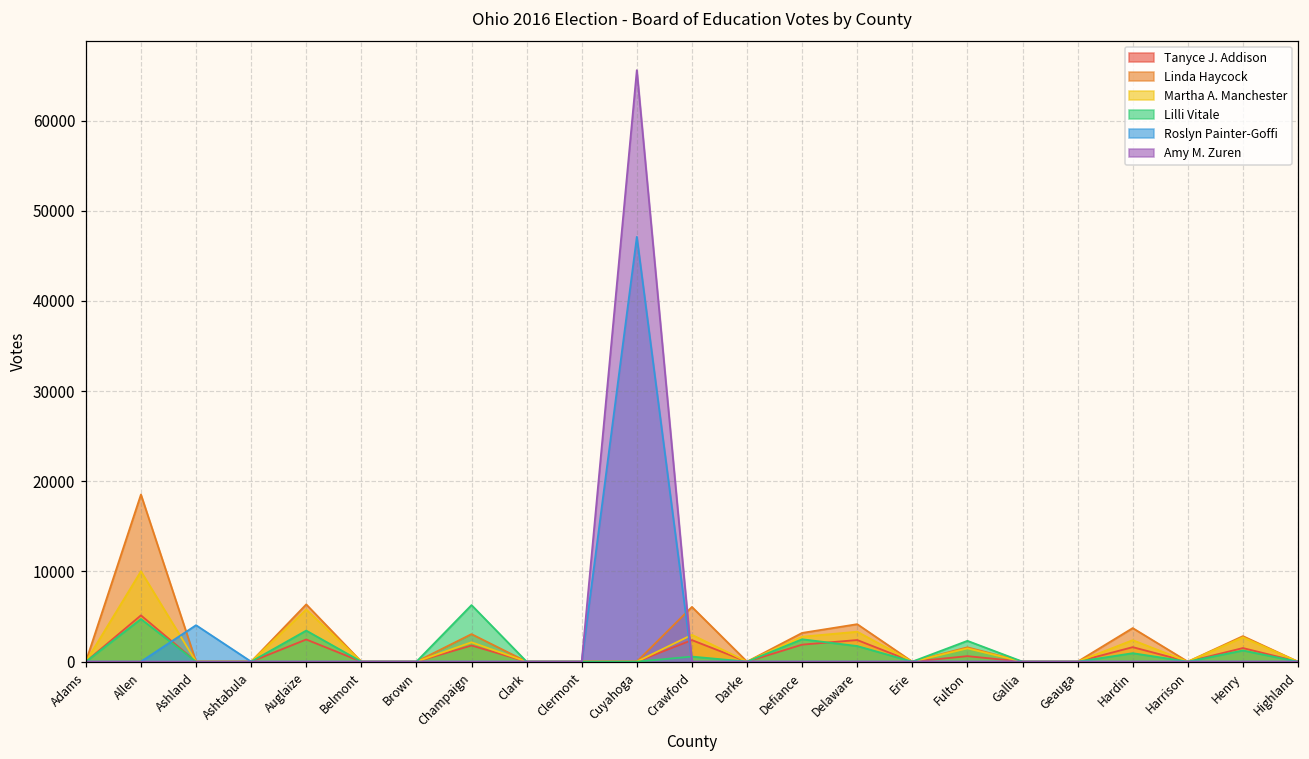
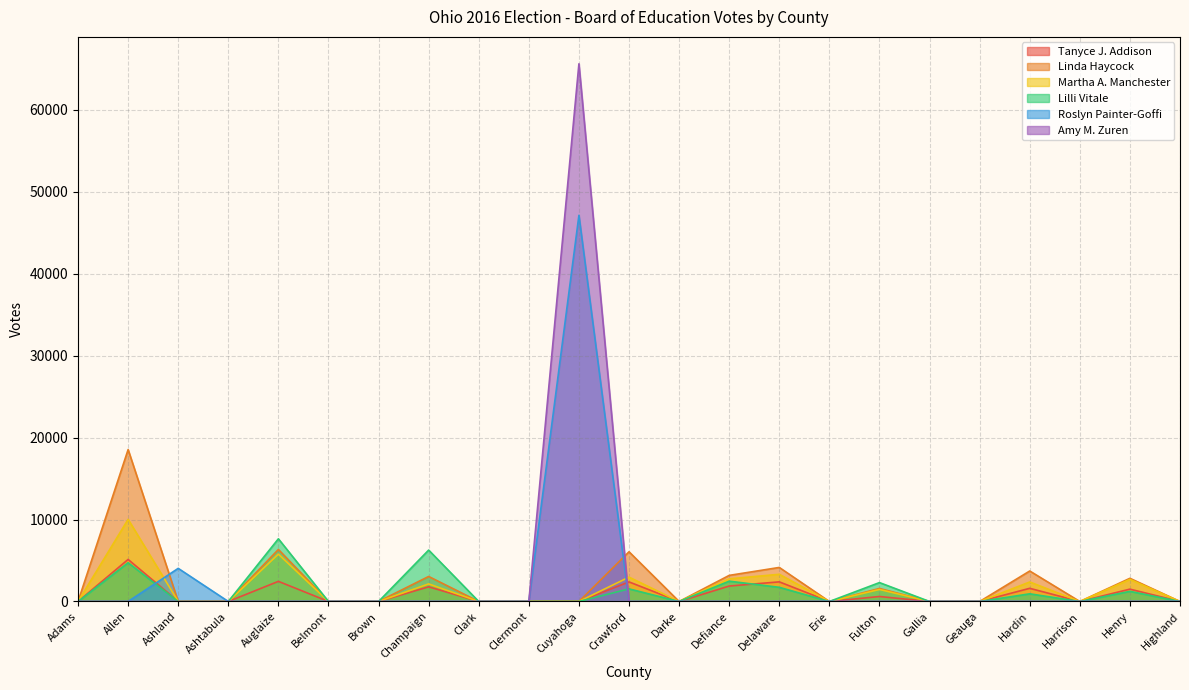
Lilli Vitale, Auglaize: 3000 -> 8000
Lilli Vitale, Crawford: 1000 -> 2000
